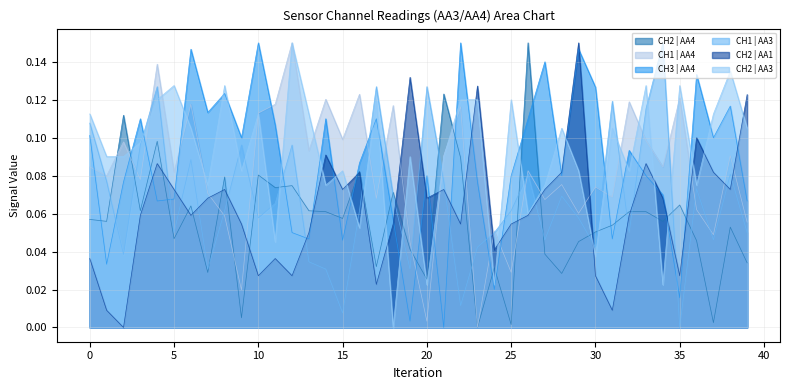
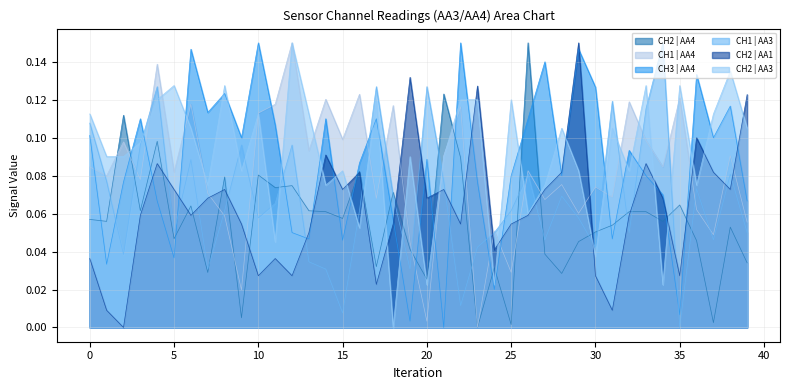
CH3 | AA4, 5: 0.068 -> 0.037
CH3 | AA4, 20: 0.080 -> 0.089
CH3 | AA4, 35: 0.016 -> 0.007
